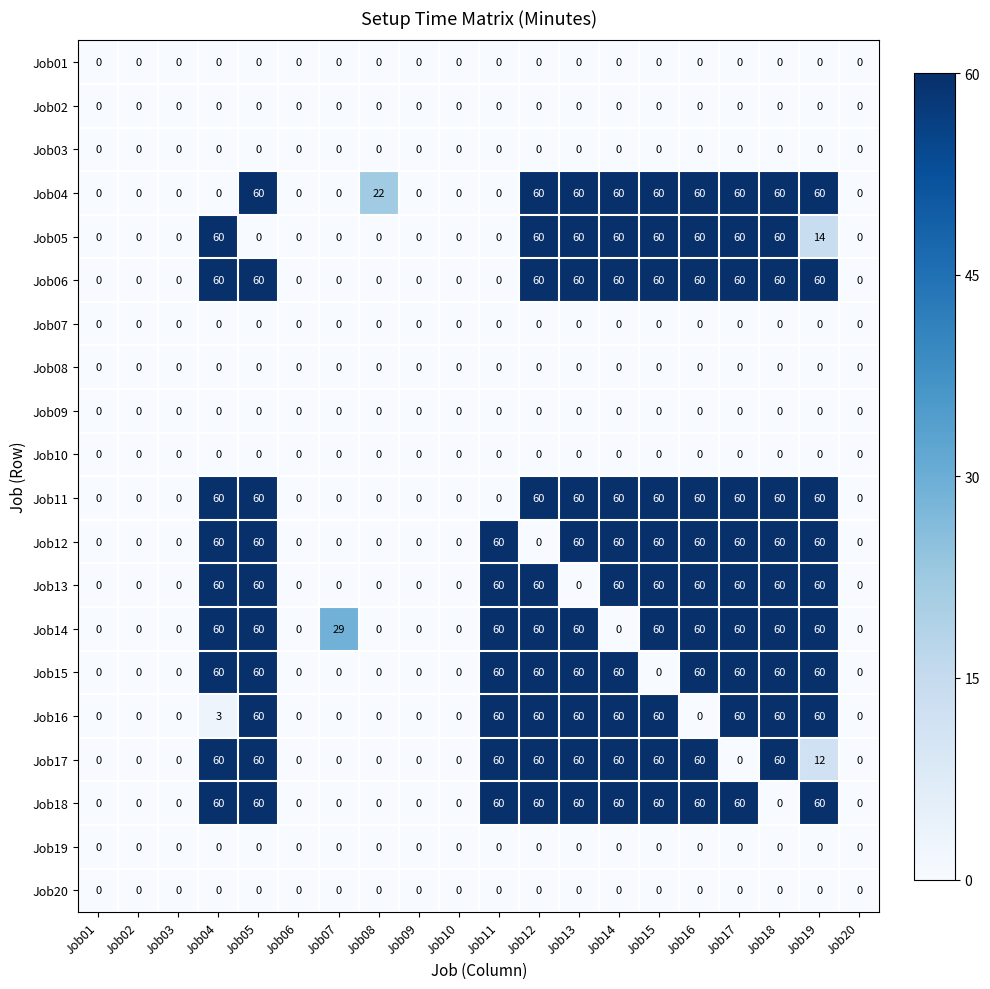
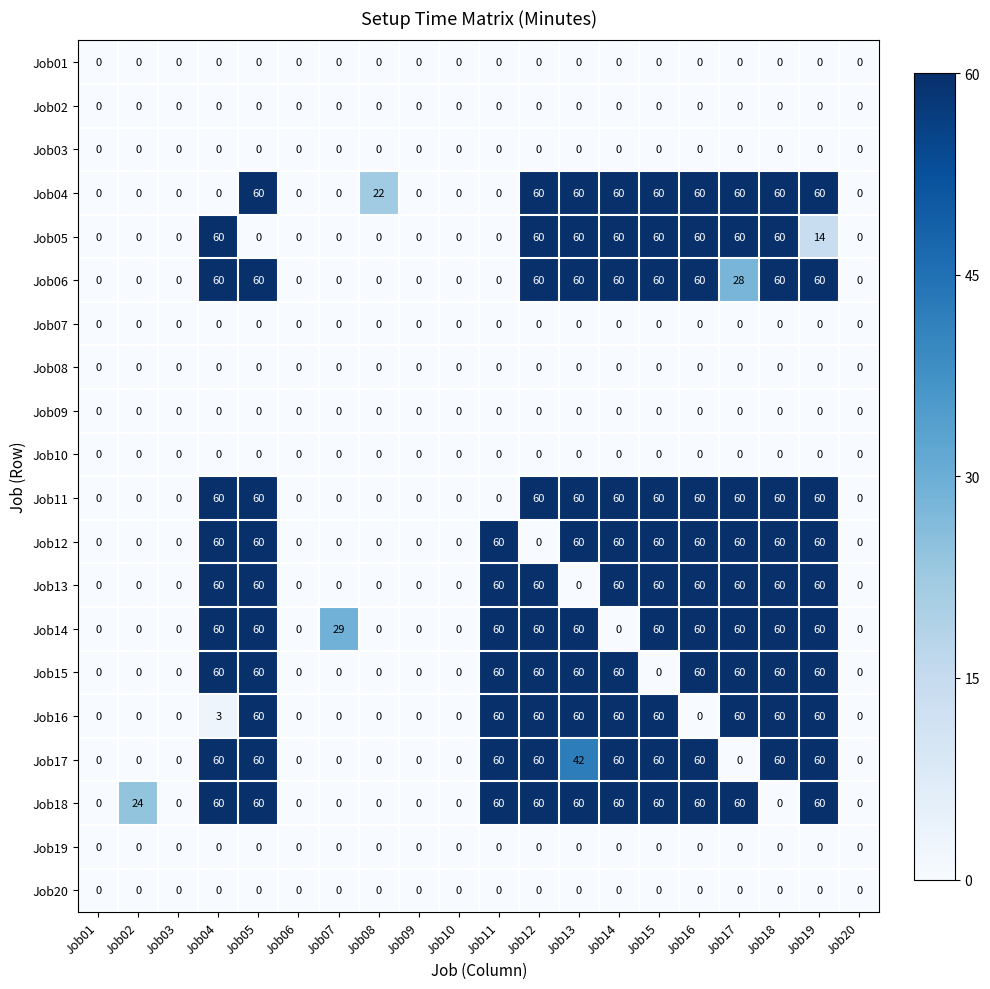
Job06, Job17: 60 -> 28
Job17, Job13: 60 -> 42
Job17, Job19: 12 -> 60
Job18, Job02: 0 -> 24
